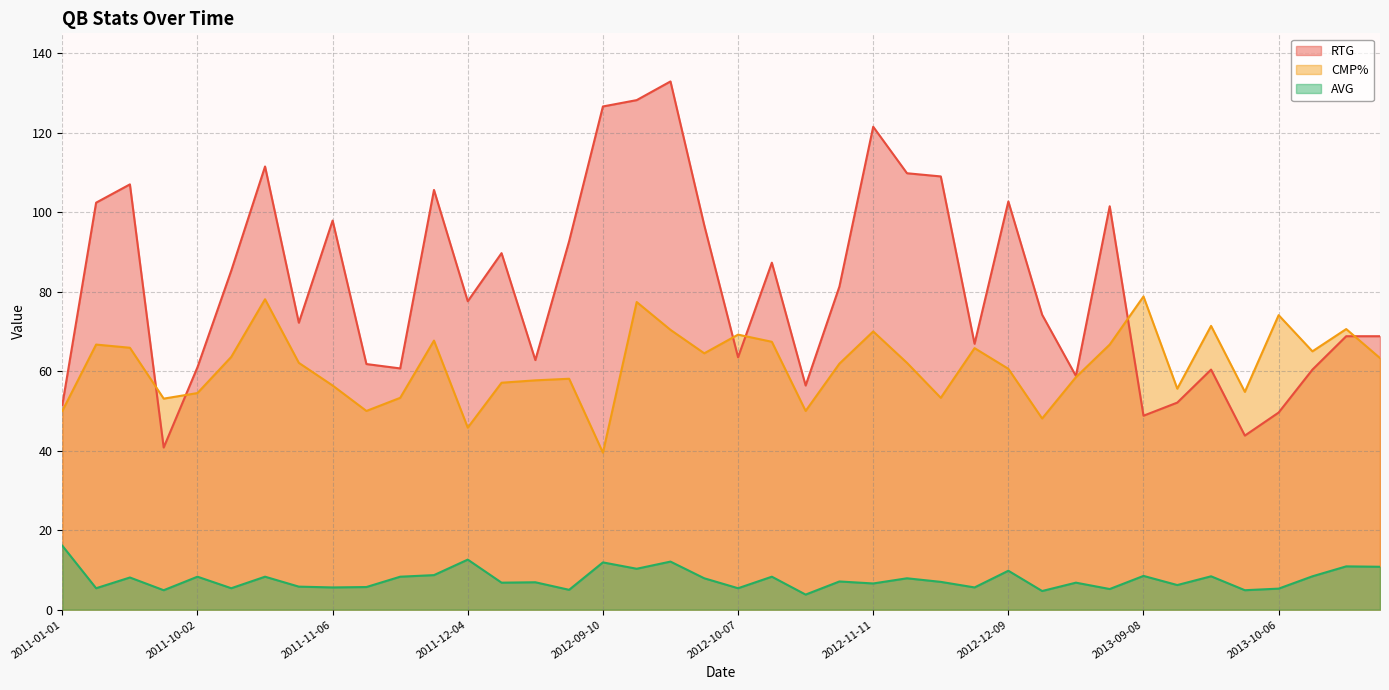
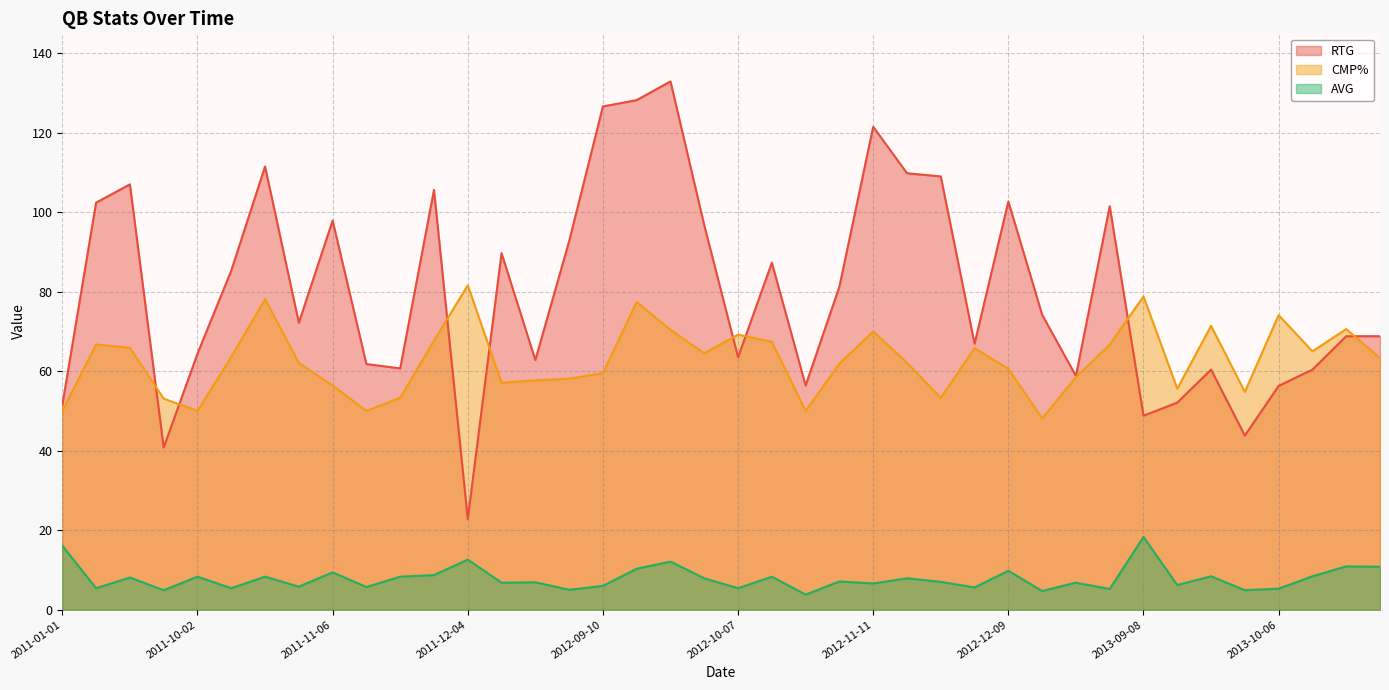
RTG, 2011-10-02: 61 -> 64
CMP%, 2011-10-02: 55 -> 50
AVG, 2011-11-06: 6 -> 9
RTG, 2011-12-04: 78 -> 23
CMP%, 2011-12-04: 46 -> 82
CMP%, 2012-09-10: 40 -> 60
AVG, 2012-09-10: 12 -> 6
AVG, 2013-09-08: 9 -> 18
RTG, 2013-10-06: 50 -> 56
